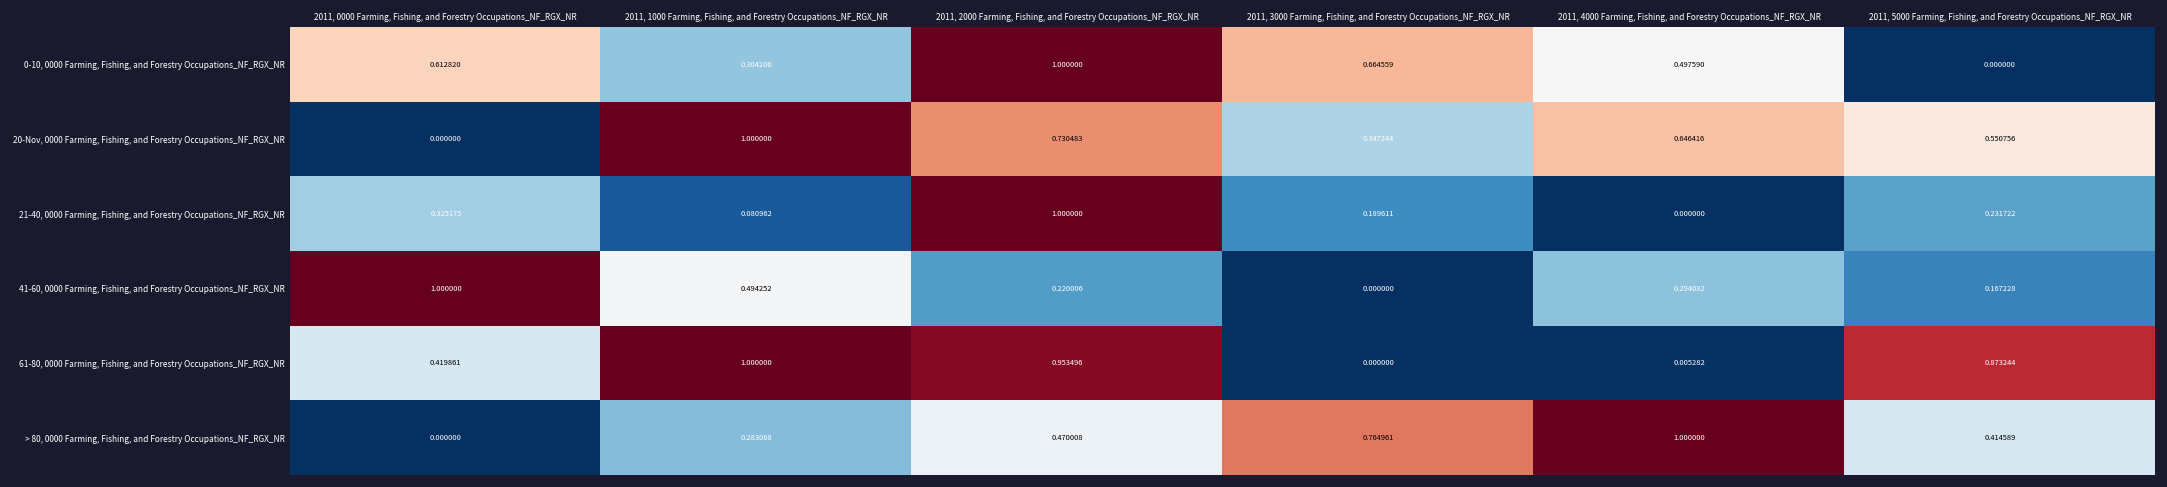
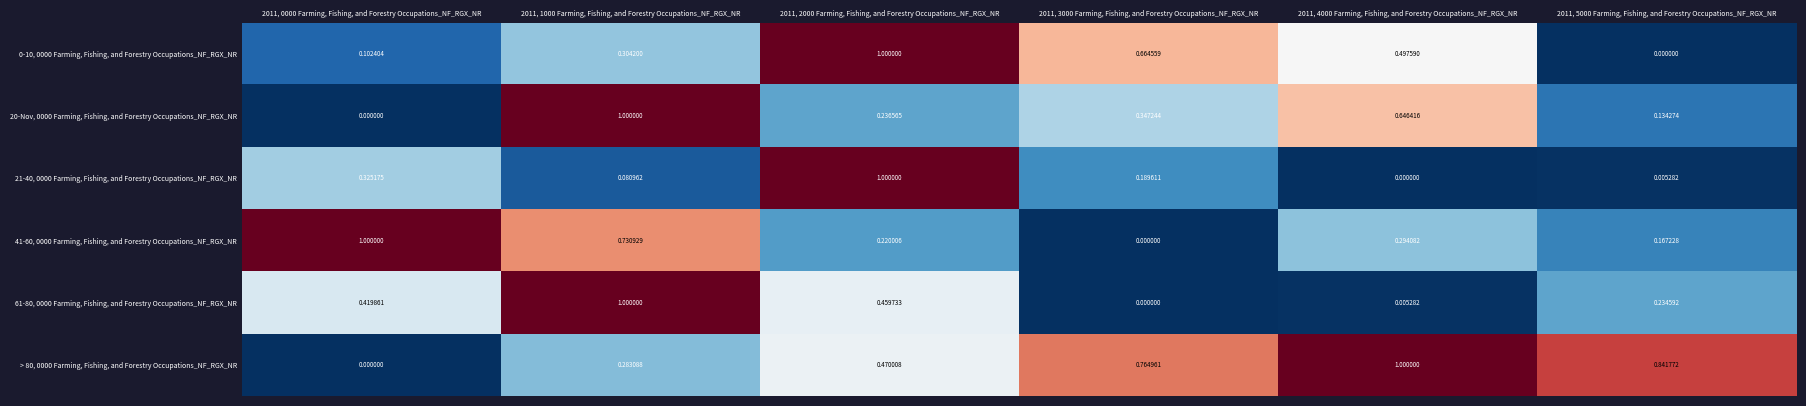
0-10, 0000 Farming, Fishing, and Forestry Occupations_NF_RGX_NR, 2011, 0000 Farming, Fishing, and Forestry Occupations_NF_RGX_NR: 0.612820 -> 0.102404
20-Nov, 0000 Farming, Fishing, and Forestry Occupations_NF_RGX_NR, 2011, 2000 Farming, Fishing, and Forestry Occupations_NF_RGX_NR: 0.730483 -> 0.236565
20-Nov, 0000 Farming, Fishing, and Forestry Occupations_NF_RGX_NR, 2011, 5000 Farming, Fishing, and Forestry Occupations_NF_RGX_NR: 0.550756 -> 0.134274
21-40, 0000 Farming, Fishing, and Forestry Occupations_NF_RGX_NR, 2011, 5000 Farming, Fishing, and Forestry Occupations_NF_RGX_NR: 0.231722 -> 0.005282
41-60, 0000 Farming, Fishing, and Forestry Occupations_NF_RGX_NR, 2011, 1000 Farming, Fishing, and Forestry Occupations_NF_RGX_NR: 0.494252 -> 0.730929
61-80, 0000 Farming, Fishing, and Forestry Occupations_NF_RGX_NR, 2011, 2000 Farming, Fishing, and Forestry Occupations_NF_RGX_NR: 0.953496 -> 0.459733
61-80, 0000 Farming, Fishing, and Forestry Occupations_NF_RGX_NR, 2011, 5000 Farming, Fishing, and Forestry Occupations_NF_RGX_NR: 0.873244 -> 0.234592
> 80, 0000 Farming, Fishing, and Forestry Occupations_NF_RGX_NR, 2011, 5000 Farming, Fishing, and Forestry Occupations_NF_RGX_NR: 0.414589 -> 0.841772
